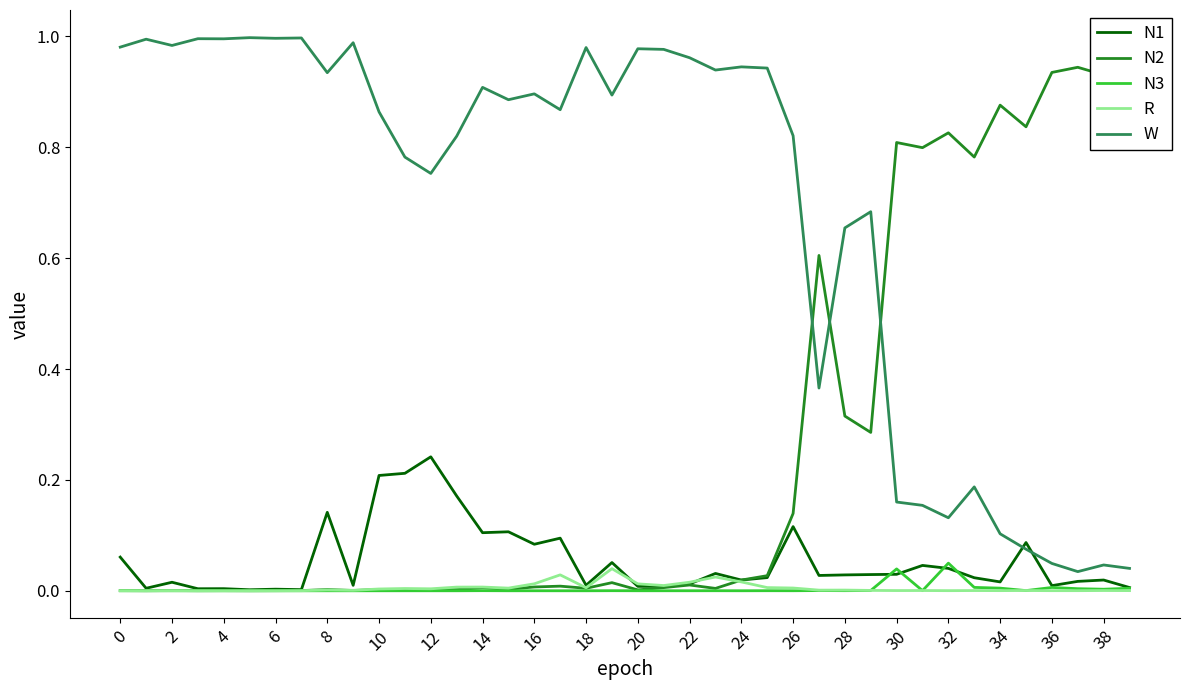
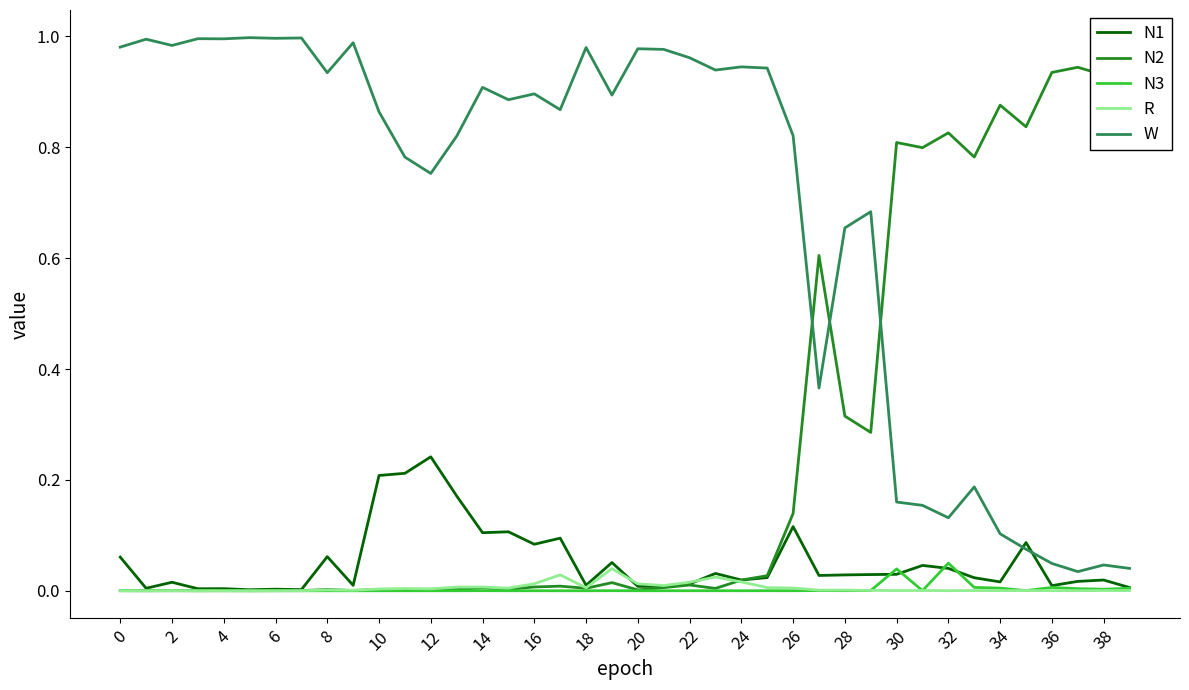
N1, 8: 0.14 -> 0.06
